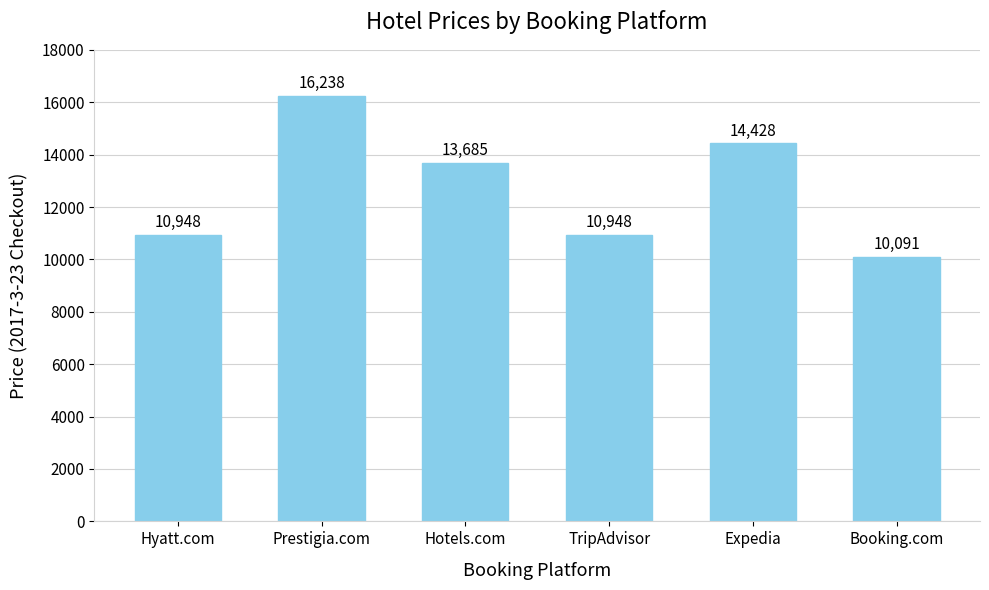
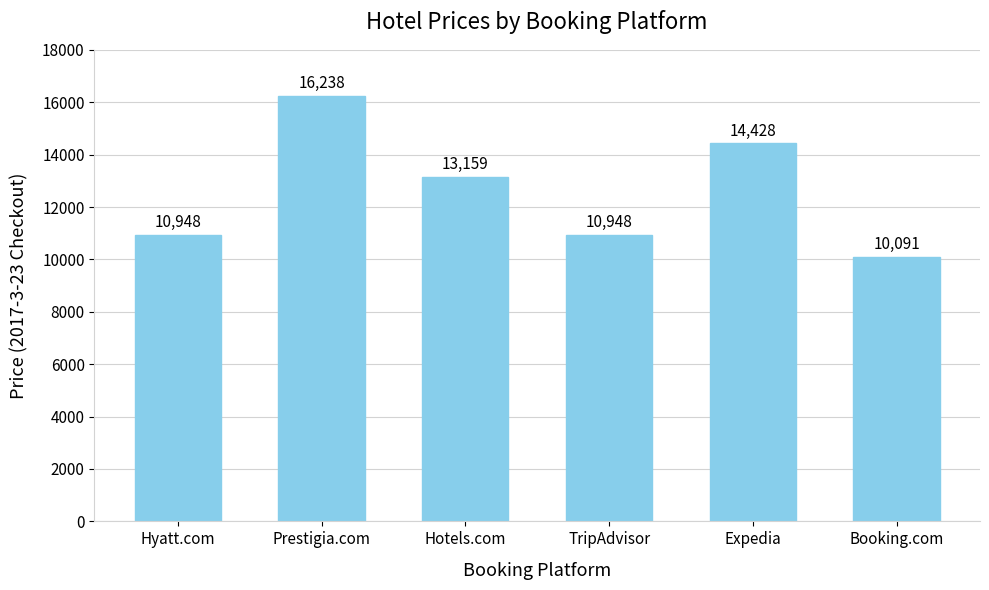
Hotels.com: 13,685 -> 13,159
